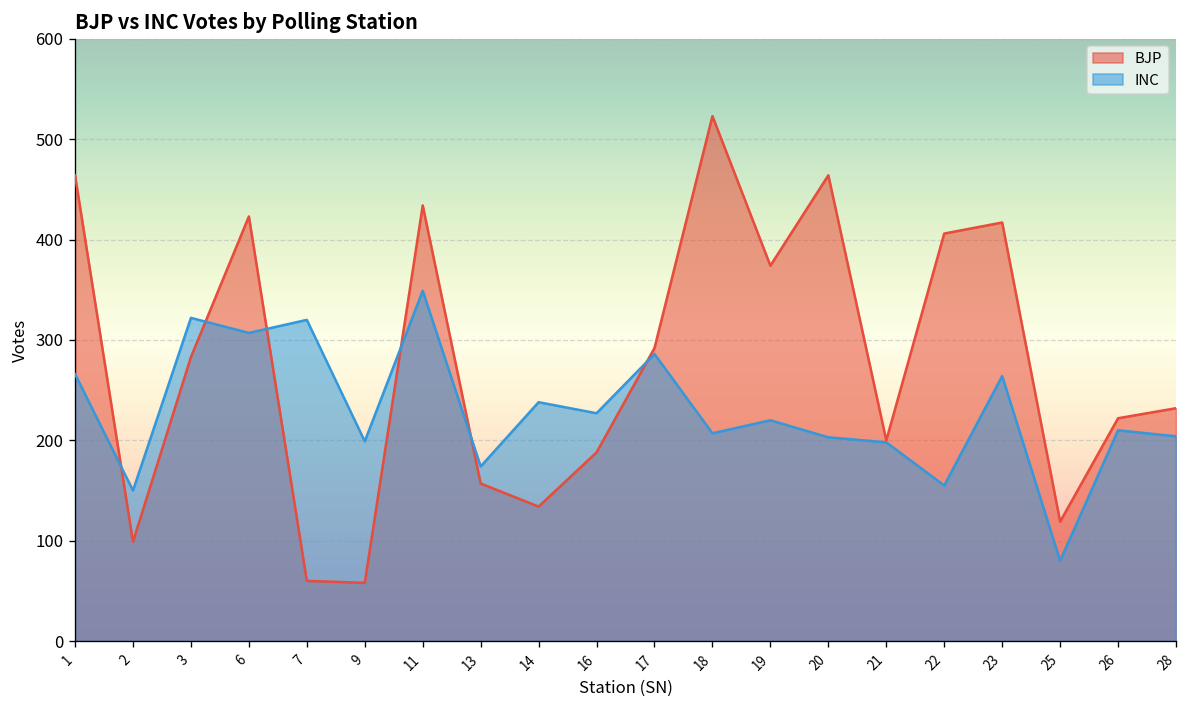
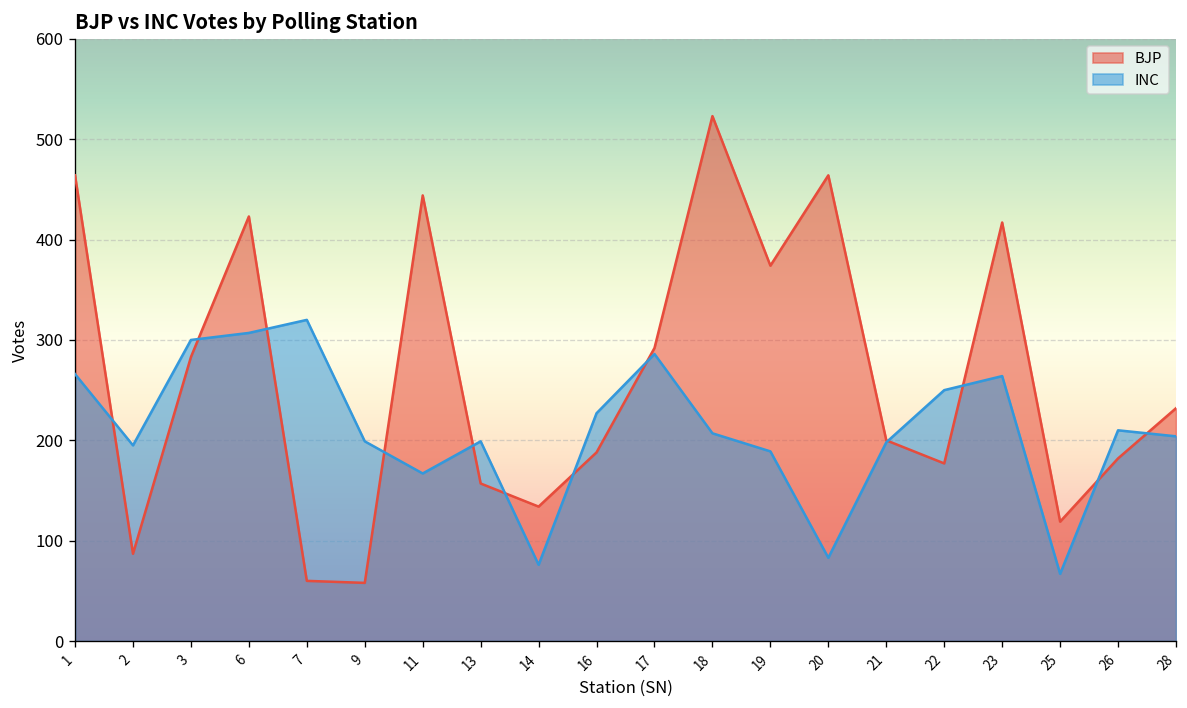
BJP, 2: 100 -> 90
INC, 2: 150 -> 200
INC, 3: 320 -> 300
BJP, 11: 430 -> 440
INC, 11: 350 -> 170
INC, 13: 170 -> 200
INC, 14: 240 -> 80
INC, 19: 220 -> 190
INC, 20: 200 -> 80
BJP, 22: 410 -> 180
INC, 22: 160 -> 250
INC, 25: 80 -> 70
BJP, 26: 220 -> 180
